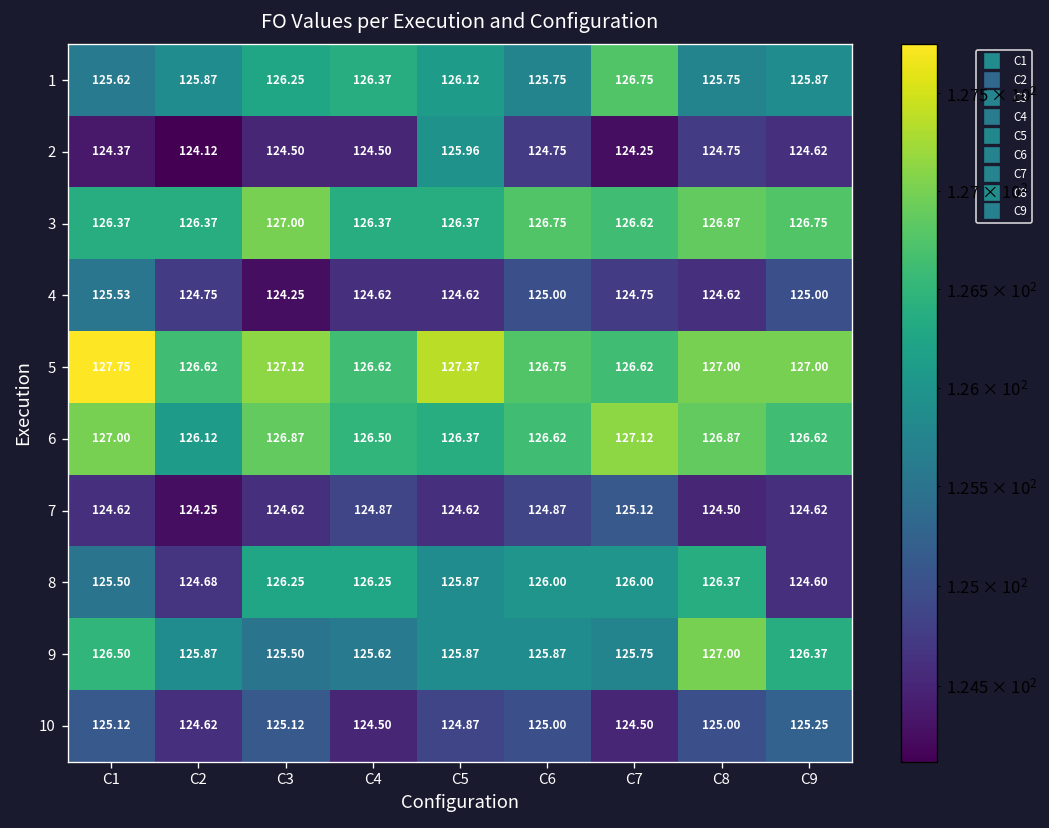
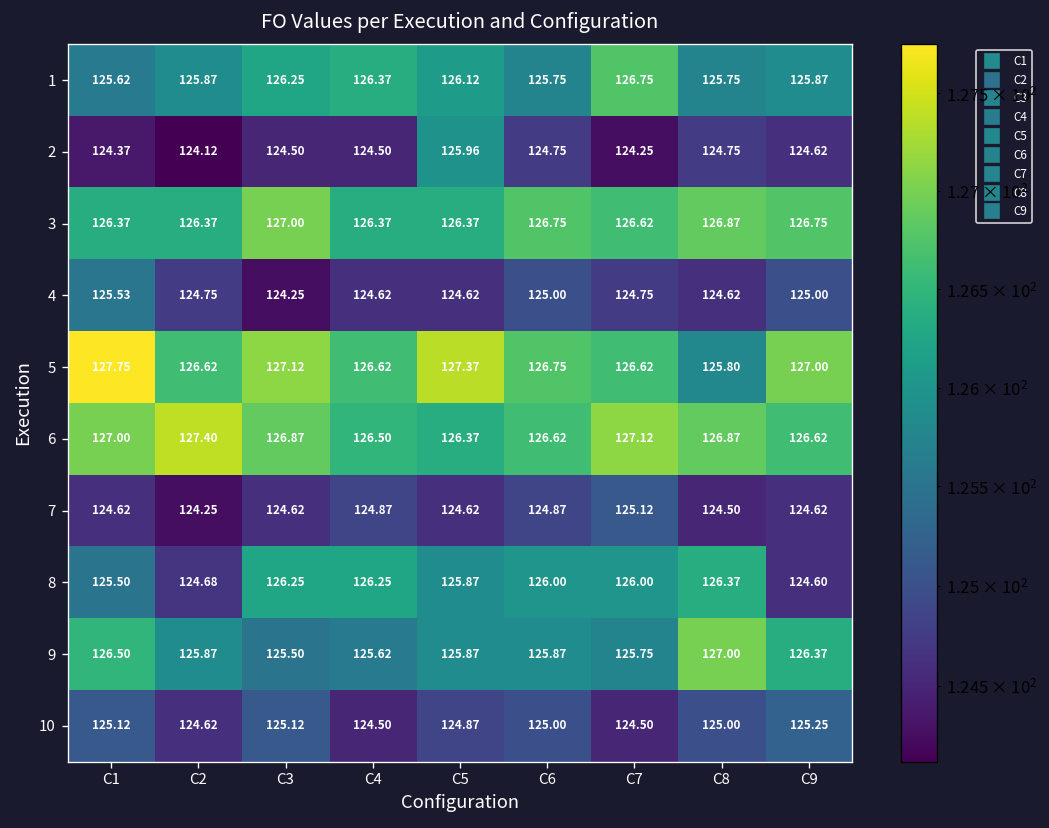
5, C8: 127.00 -> 125.80
6, C2: 126.12 -> 127.40
